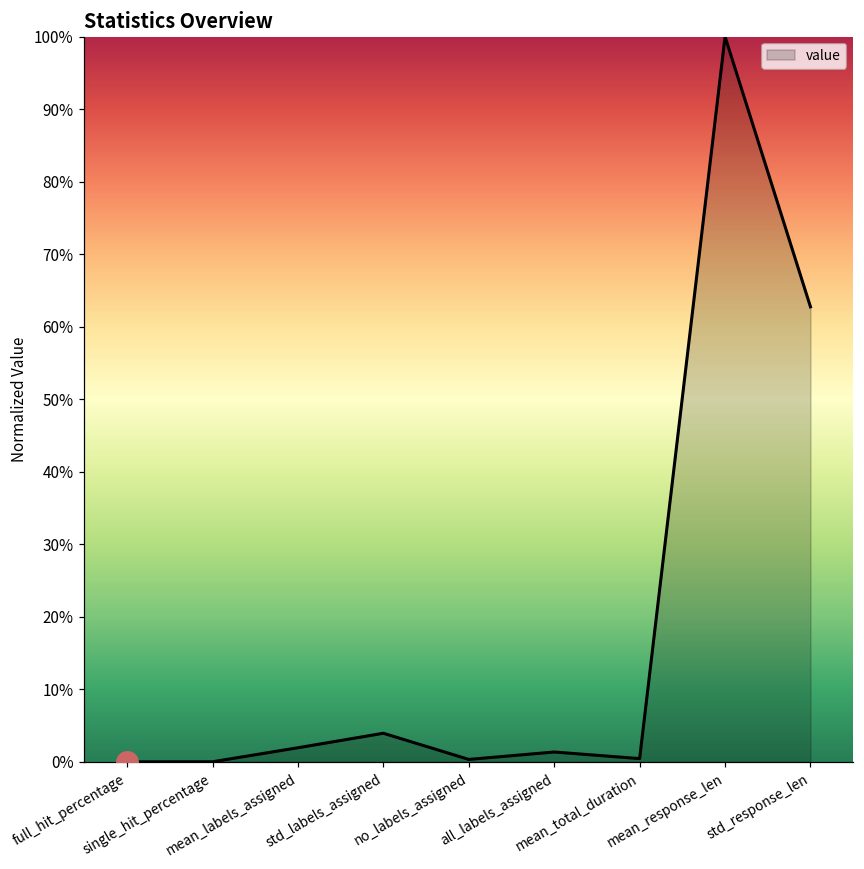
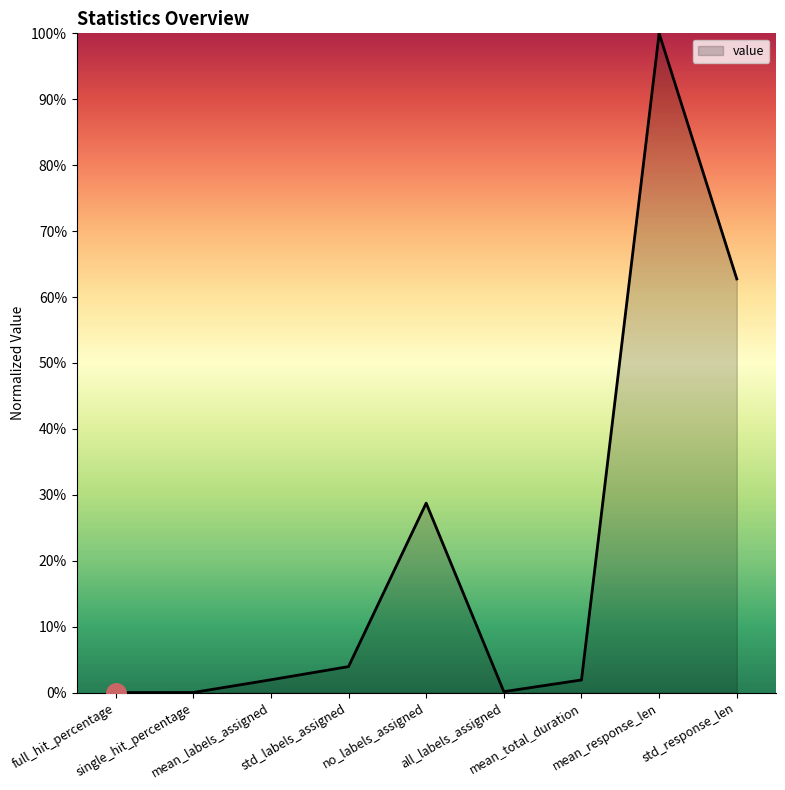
value, no_labels_assigned: 0% -> 29%
value, all_labels_assigned: 1% -> 0%
value, mean_total_duration: 0% -> 2%
